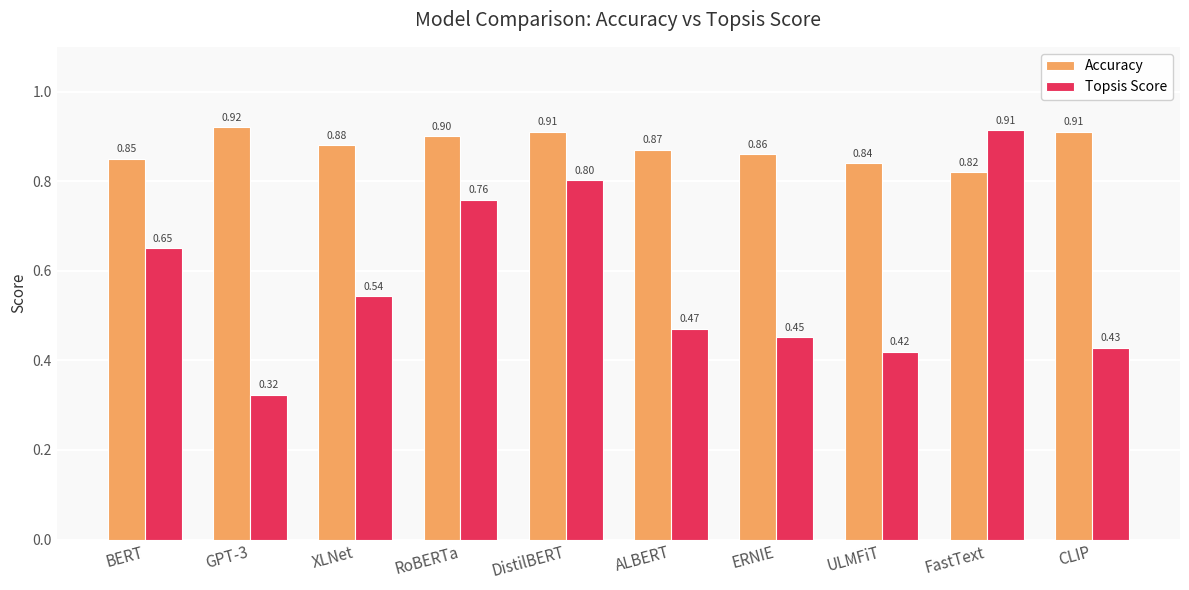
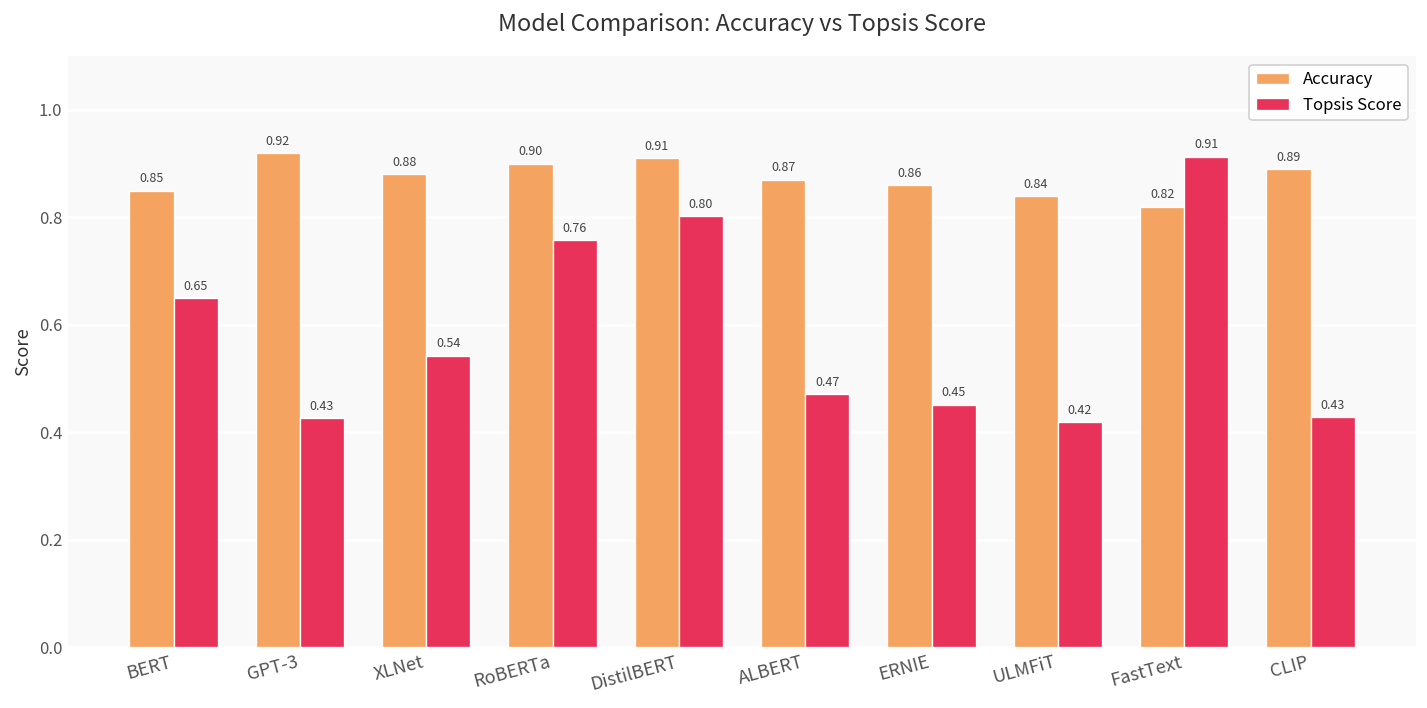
Topsis Score, GPT-3: 0.32 -> 0.43
Accuracy, CLIP: 0.91 -> 0.89
